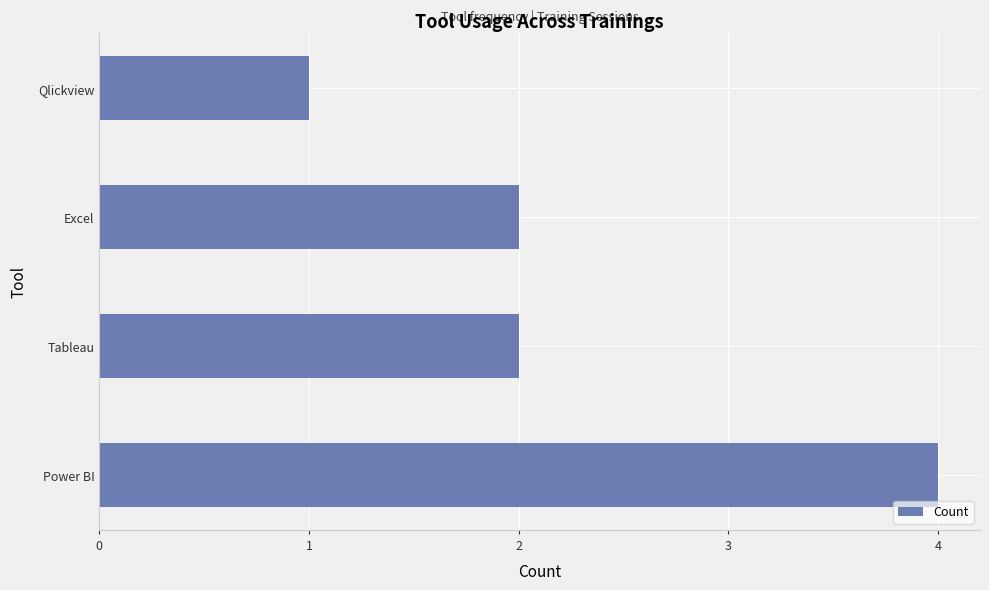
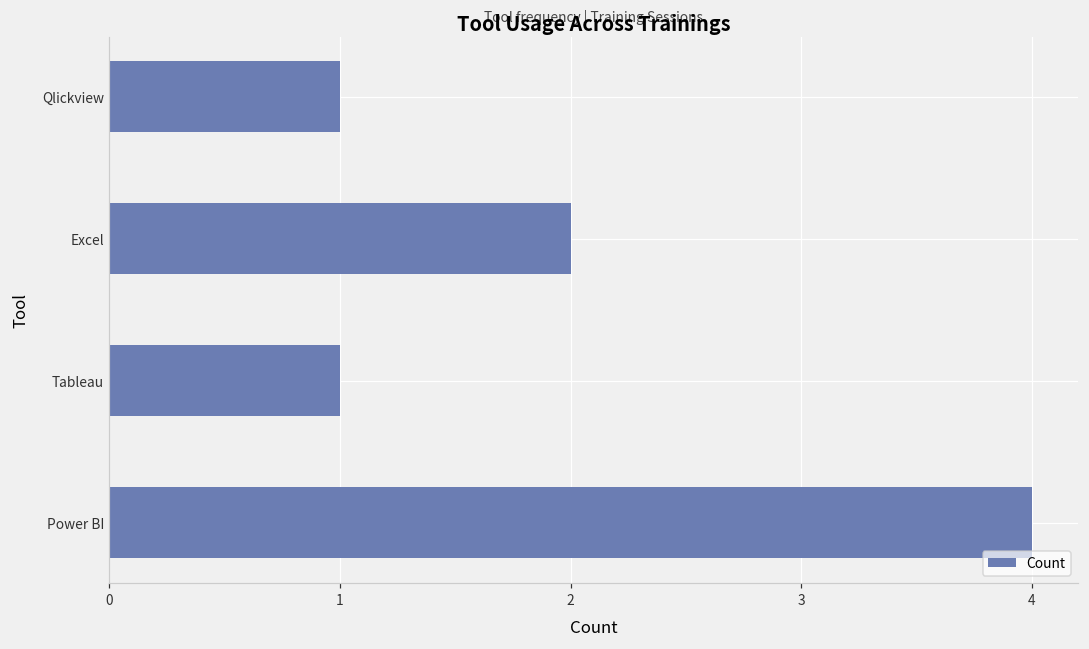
Tableau: 2 -> 1
